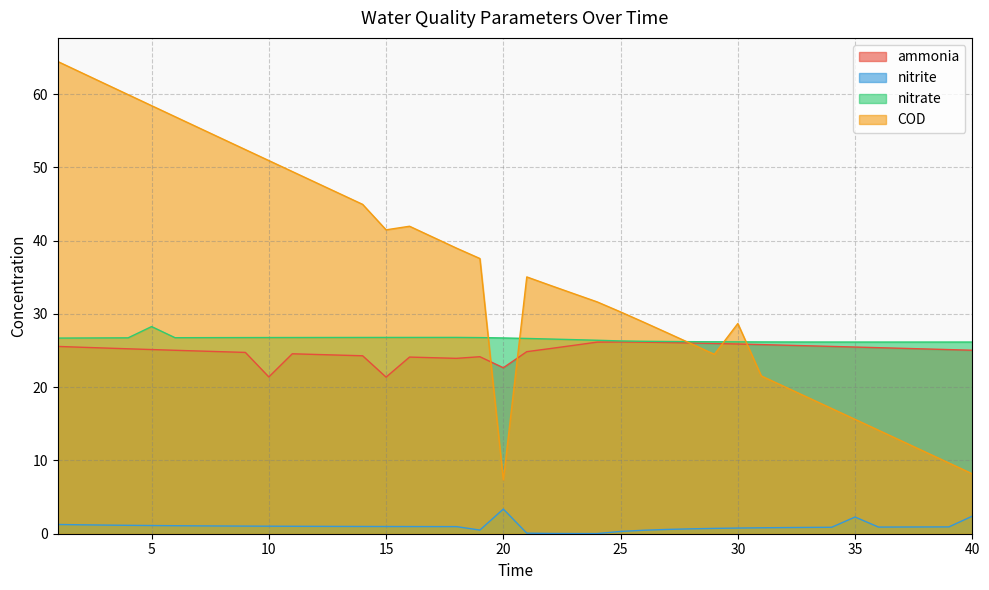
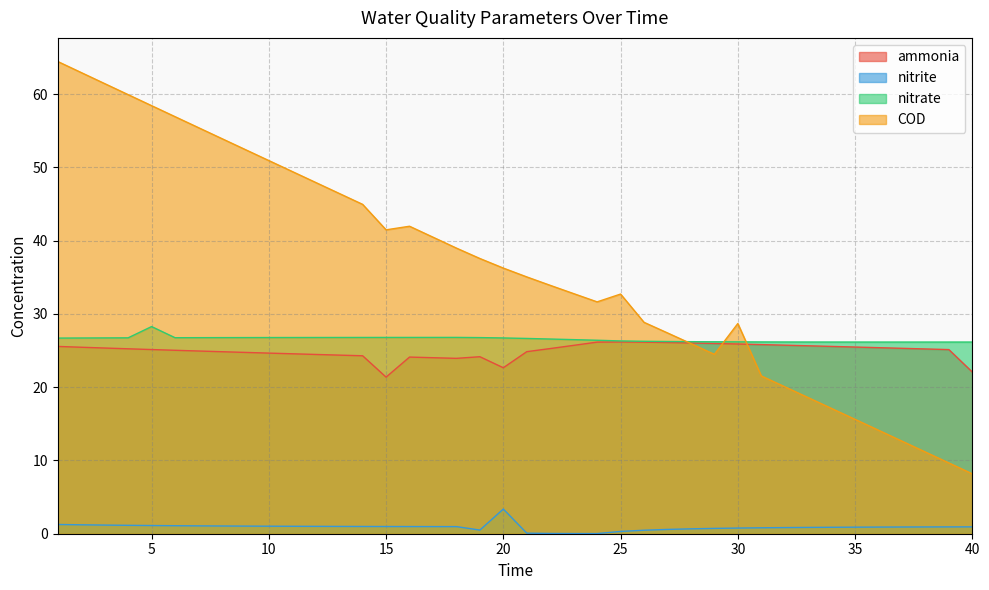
ammonia, 10: 21 -> 25
COD, 20: 7 -> 36
COD, 25: 30 -> 33
nitrite, 35: 2 -> 1
ammonia, 40: 25 -> 22
nitrite, 40: 2 -> 1
